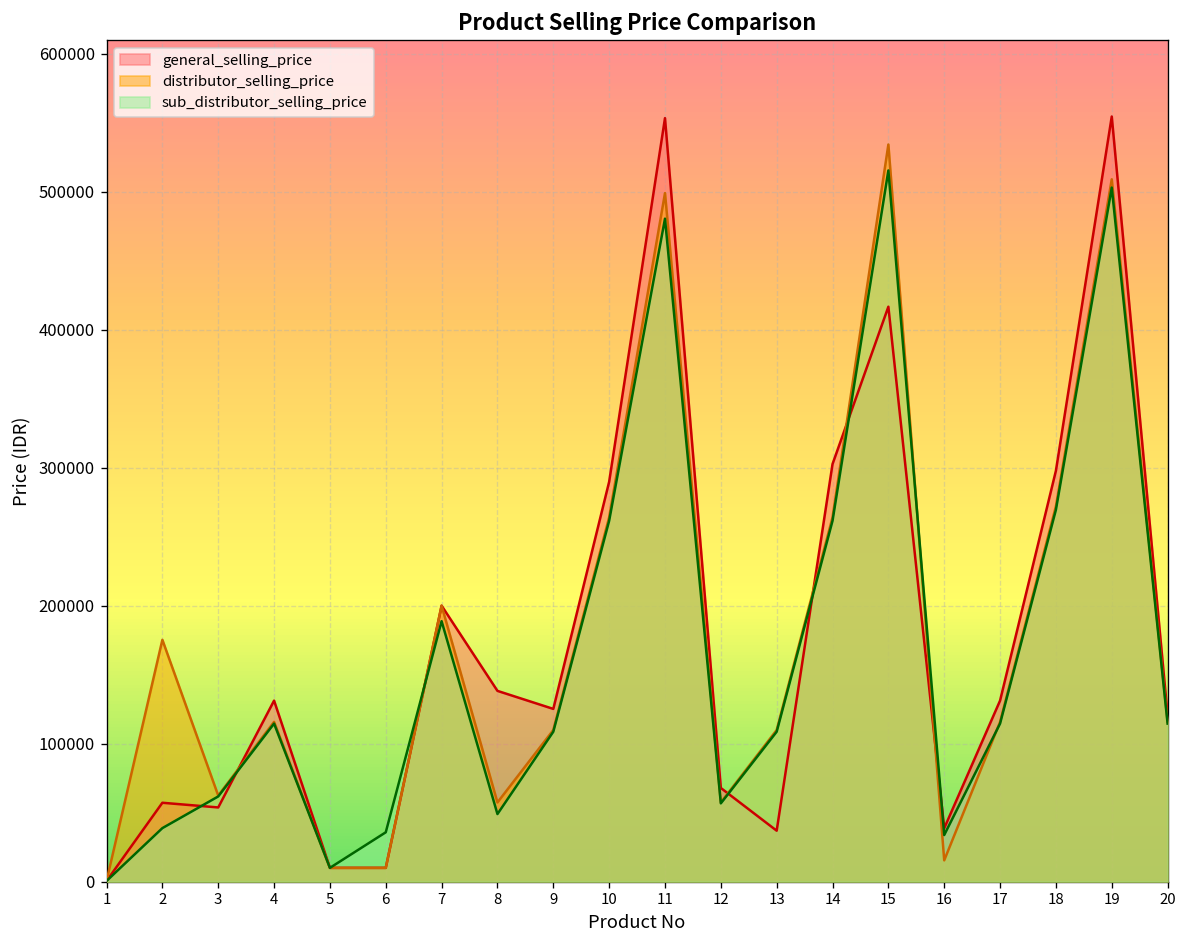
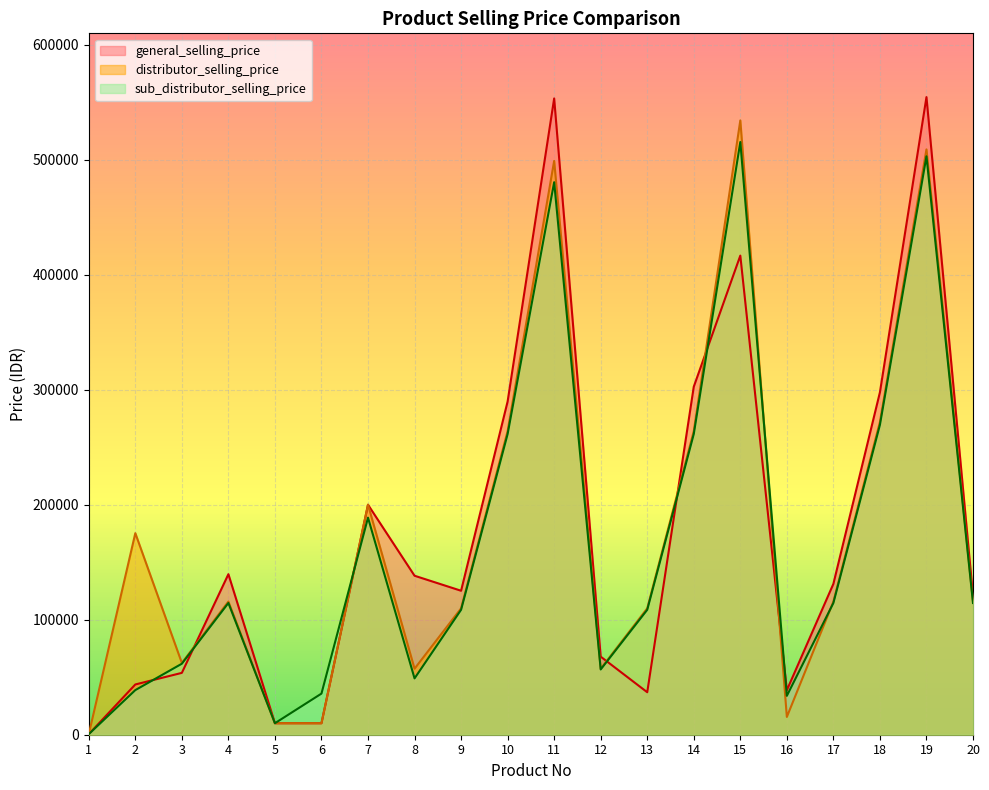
general_selling_price, 2: 57000 -> 44000
general_selling_price, 4: 131000 -> 140000
